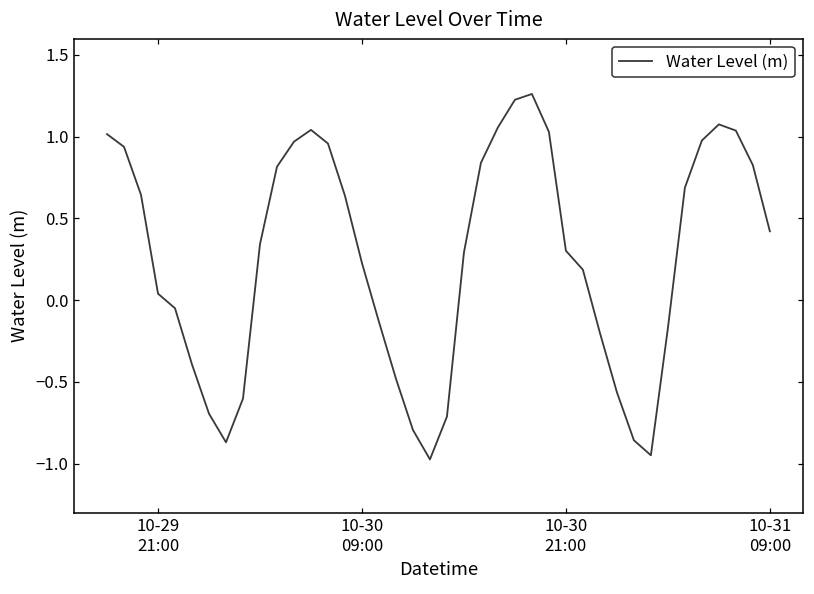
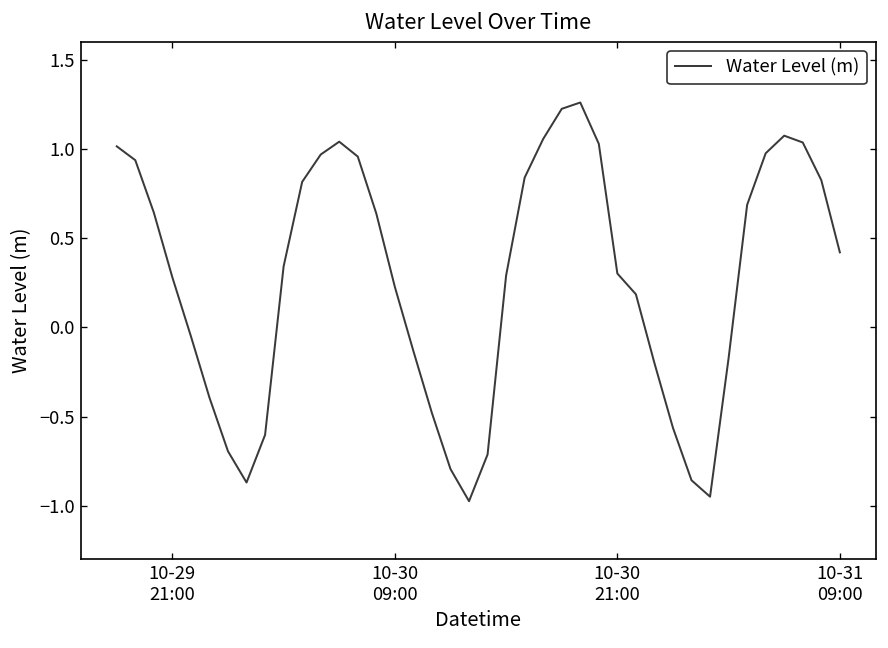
10-29 21:00: 0.04 -> 0.28
